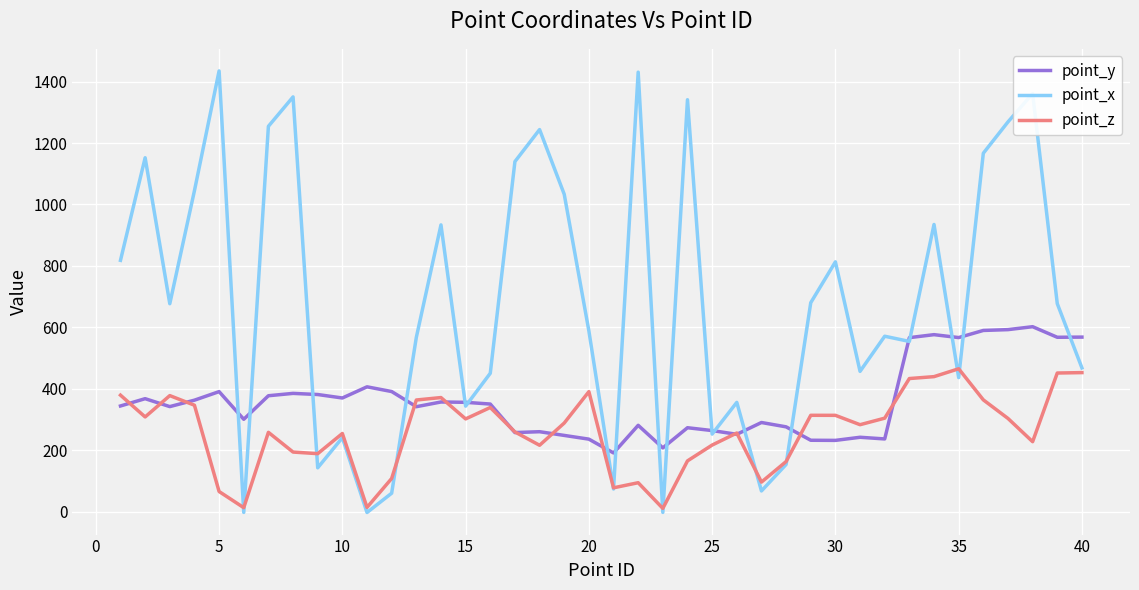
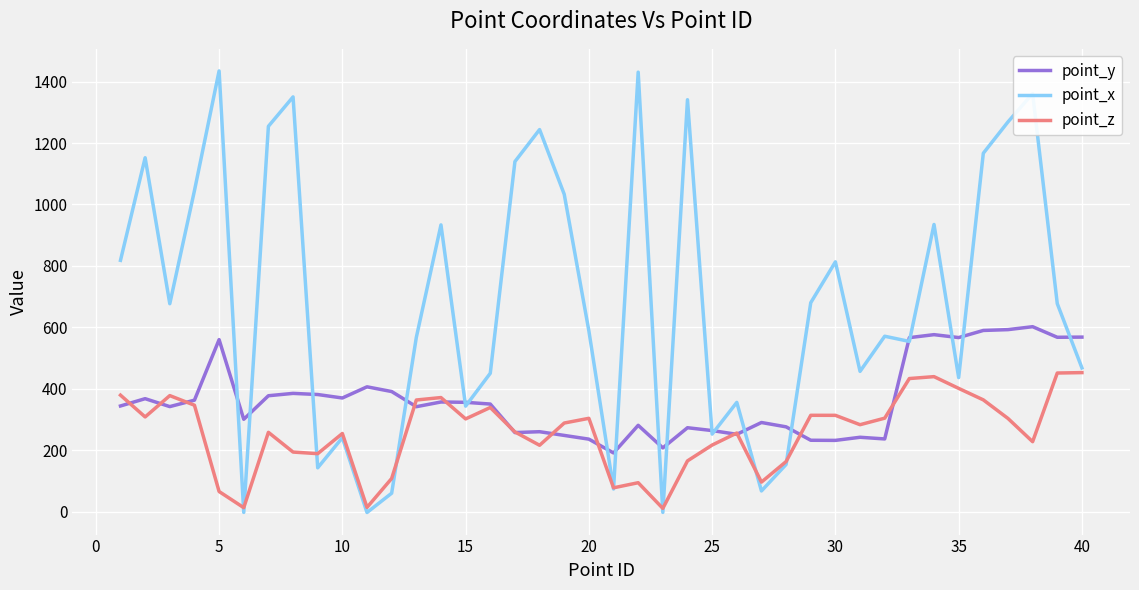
point_y, 5: 390 -> 560
point_z, 20: 390 -> 300
point_z, 35: 470 -> 400
